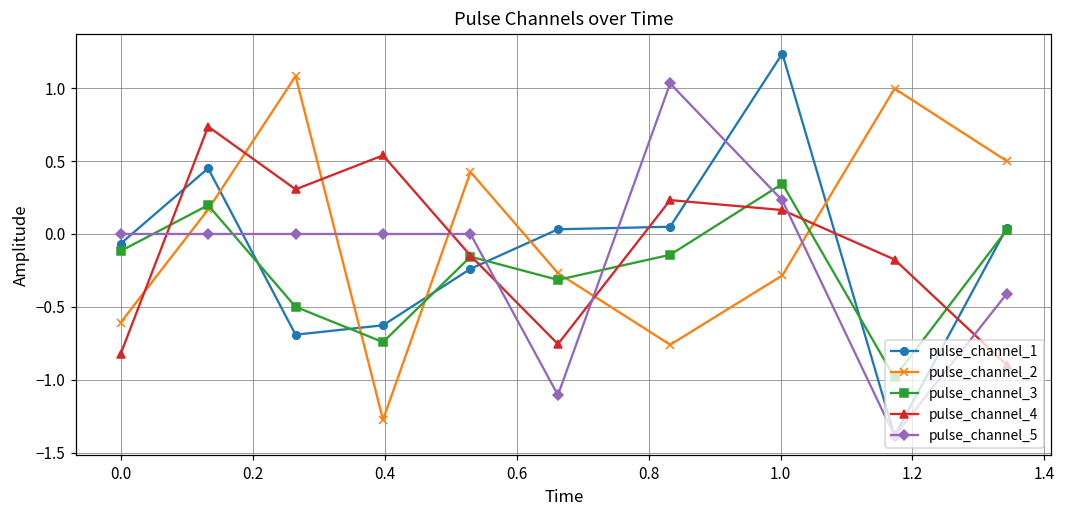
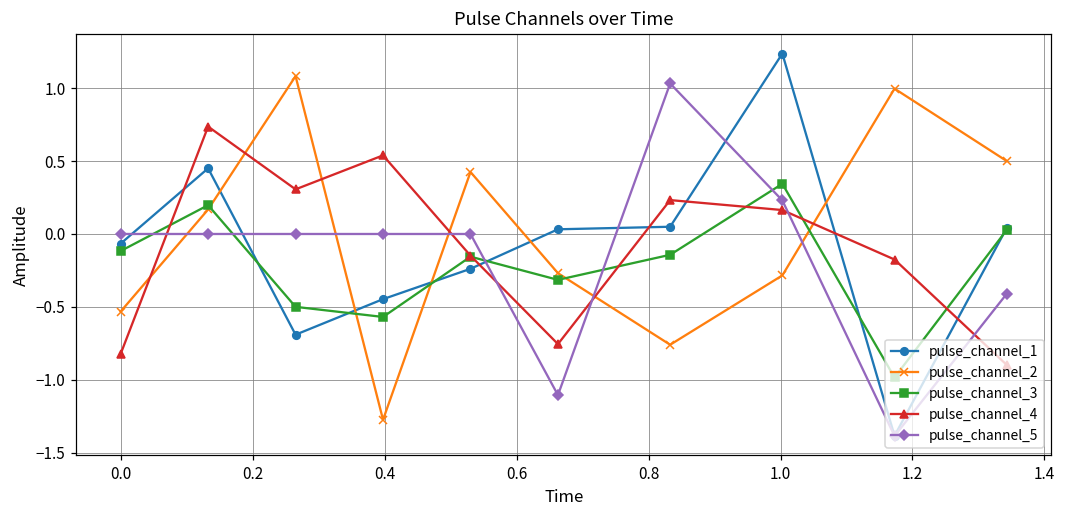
pulse_channel_2, 0.0: -0.61 -> -0.53
pulse_channel_1, 0.4: -0.63 -> -0.45
pulse_channel_3, 0.4: -0.74 -> -0.57
